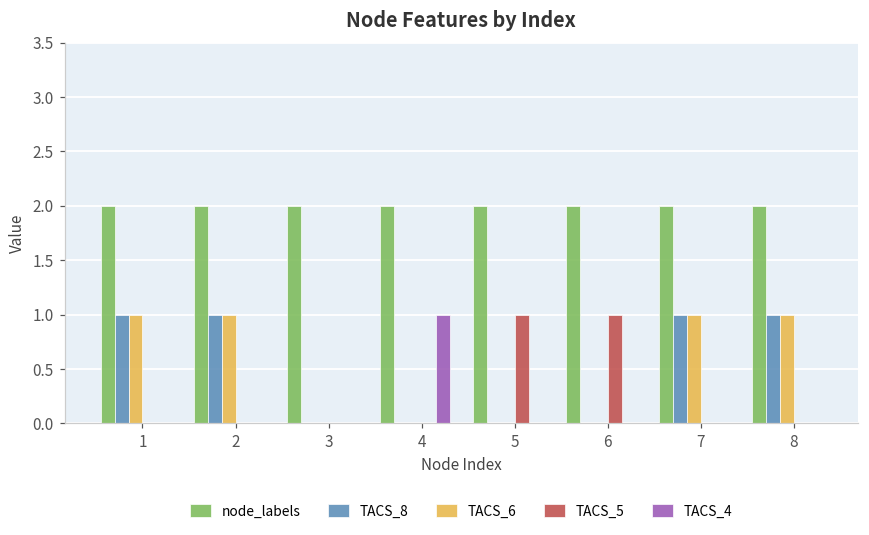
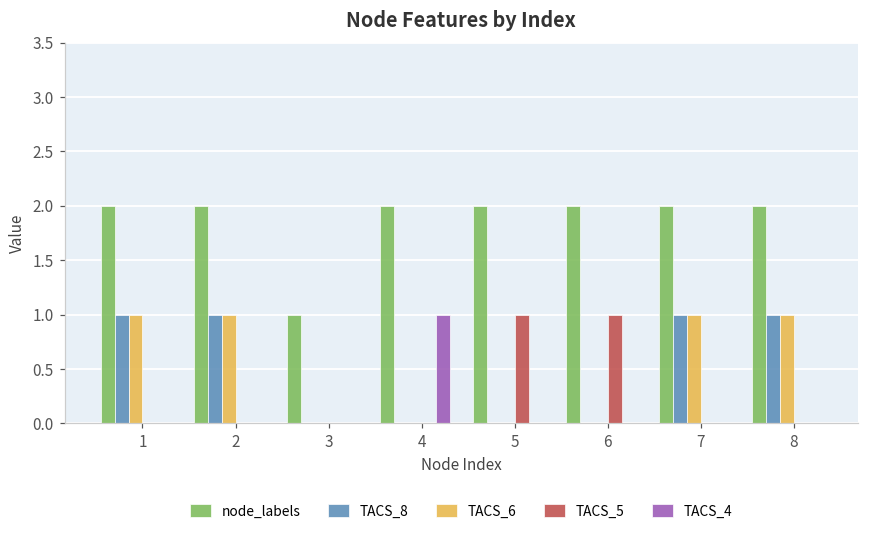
node_labels, 3: 2 -> 1
